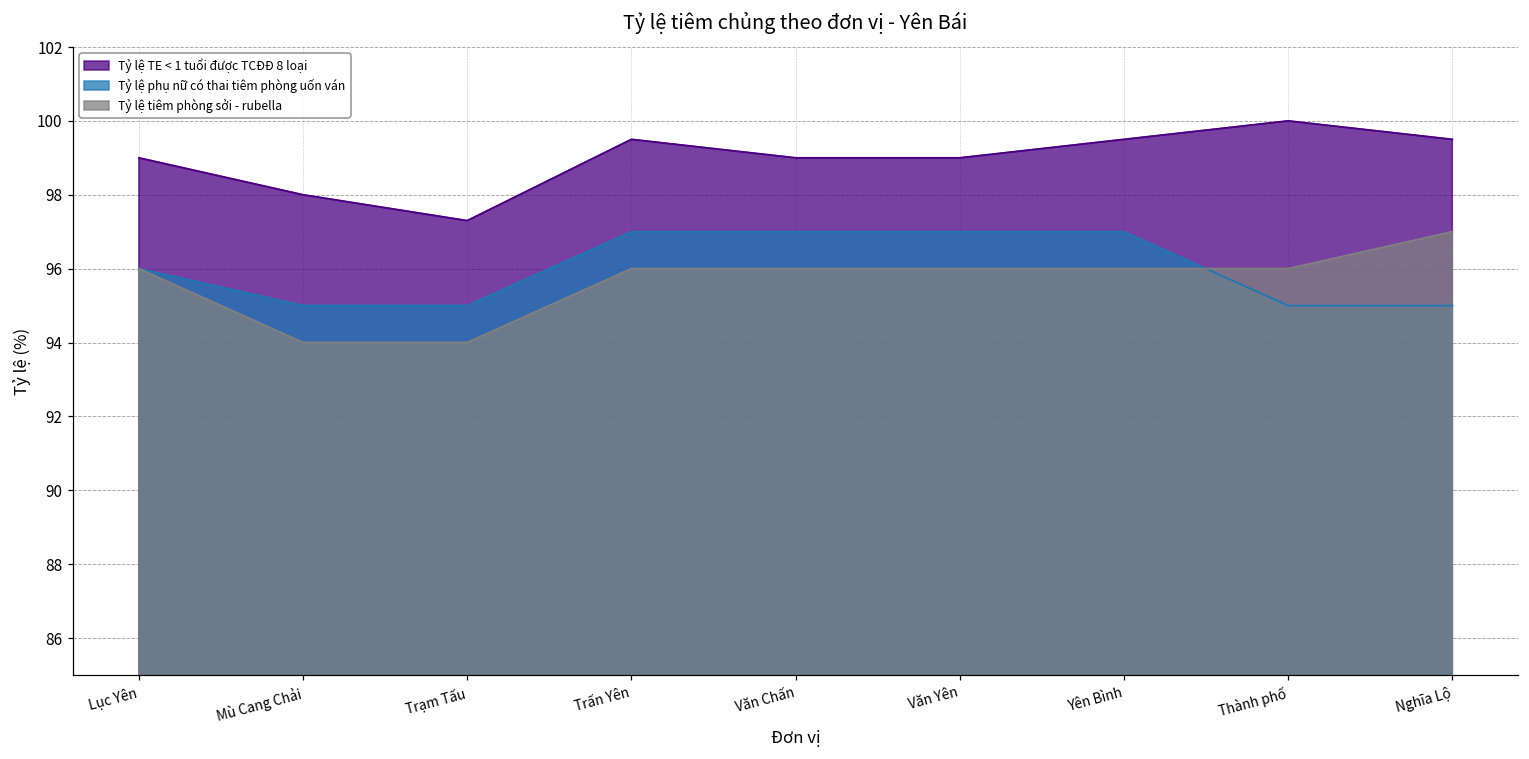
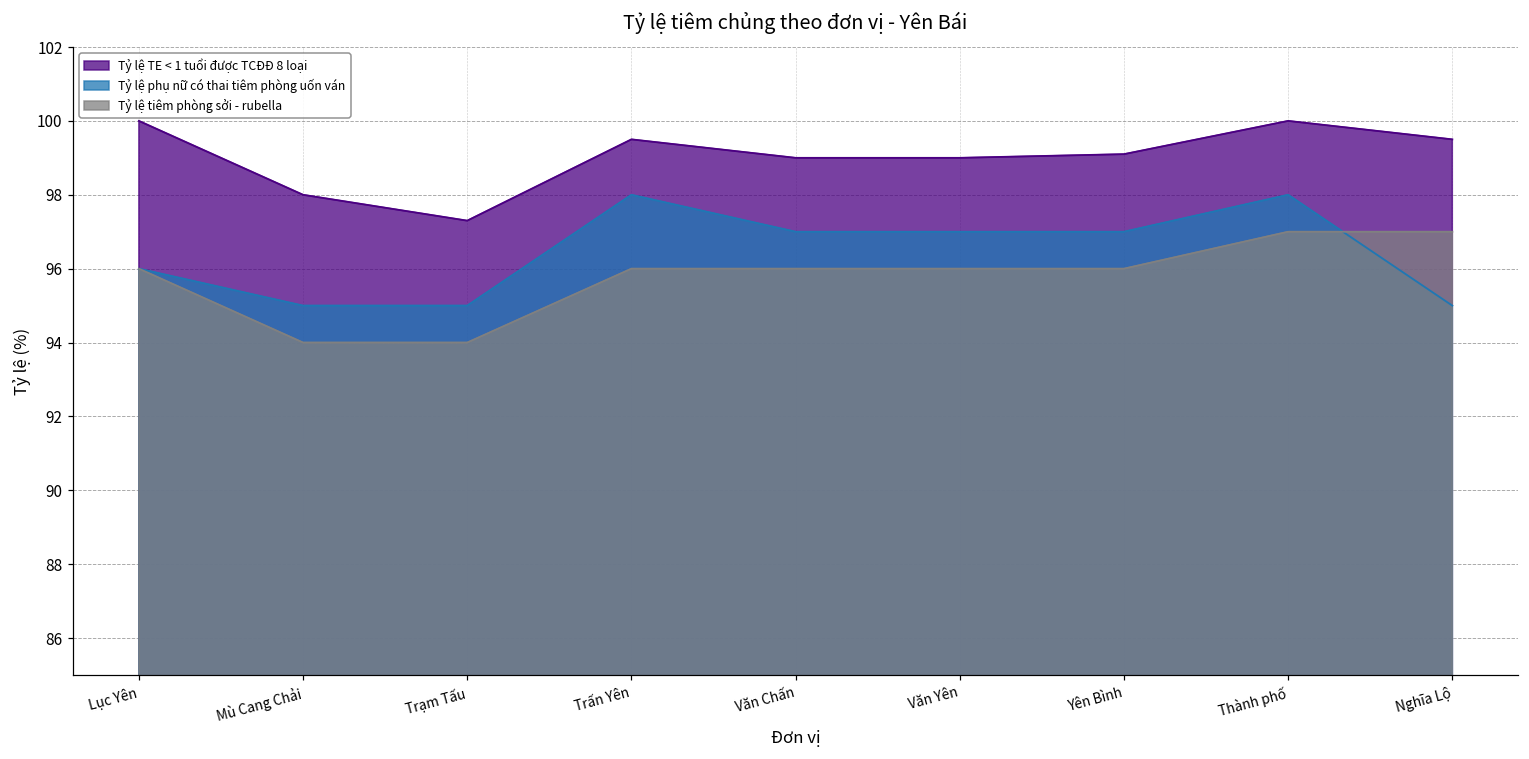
Tỷ lệ TE < 1 tuổi được TCĐĐ 8 loại, Lục Yên: 99 -> 100
Tỷ lệ phụ nữ có thai tiêm phòng uốn ván, Trấn Yên: 97 -> 98
Tỷ lệ TE < 1 tuổi được TCĐĐ 8 loại, Yên Bình: 99.5 -> 99.1
Tỷ lệ phụ nữ có thai tiêm phòng uốn ván, Thành phố: 95 -> 98
Tỷ lệ tiêm phòng sởi - rubella, Thành phố: 96 -> 97
